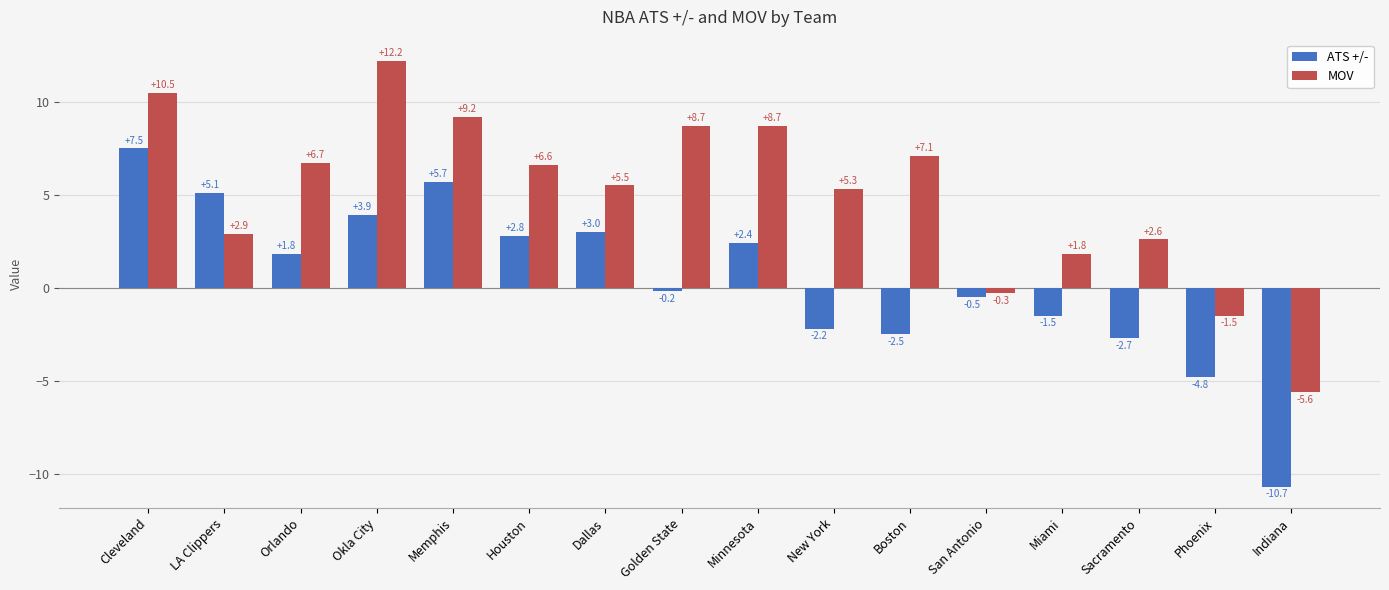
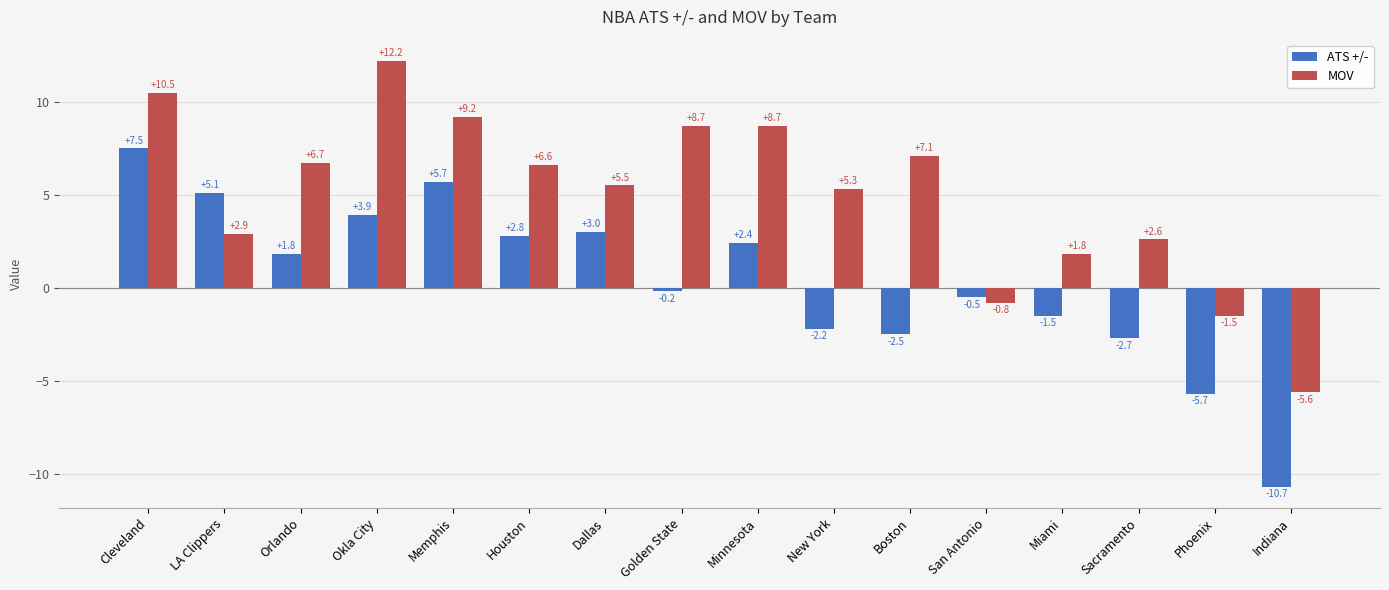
MOV, San Antonio: -0.3 -> -0.8
ATS +/-, Phoenix: -4.8 -> -5.7
